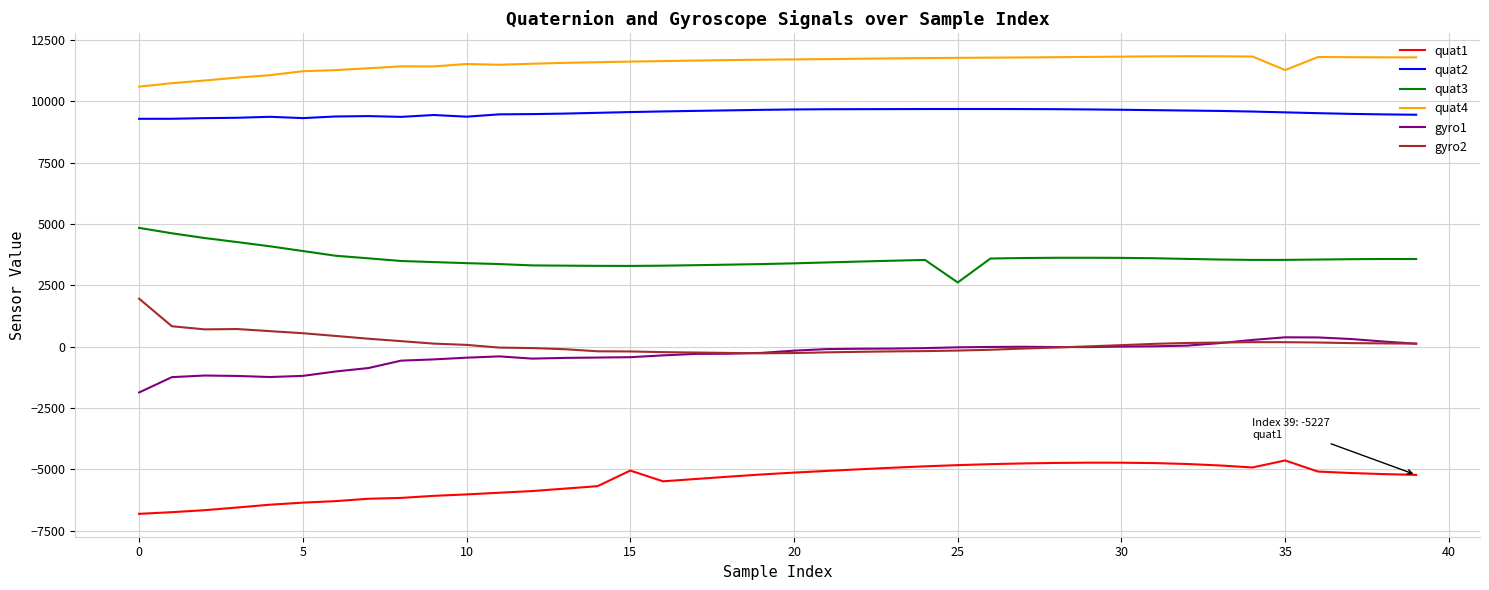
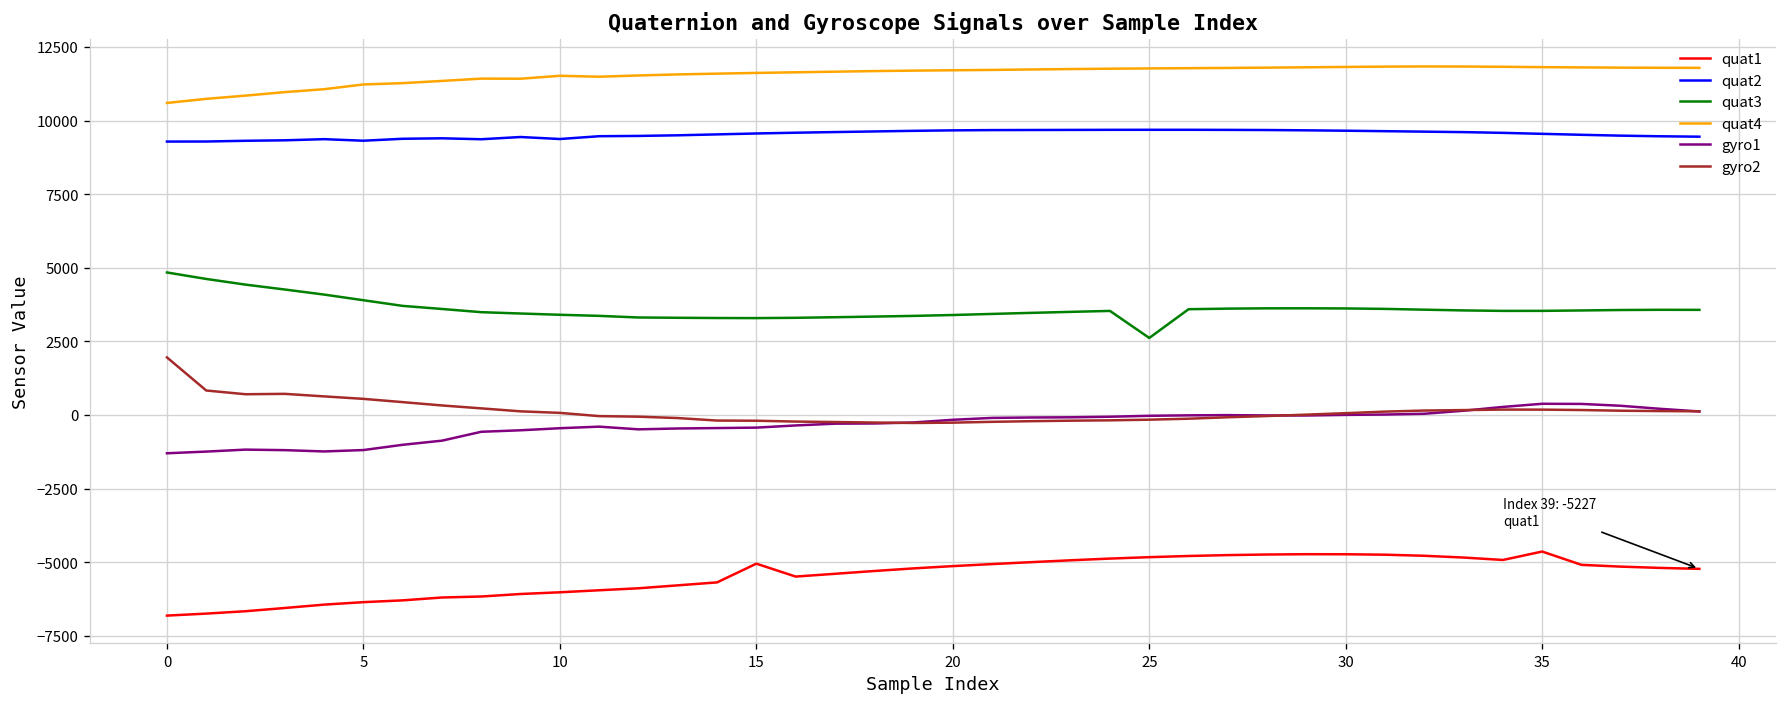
gyro1, 0: -1900 -> -1300
quat4, 35: 11300 -> 11800
